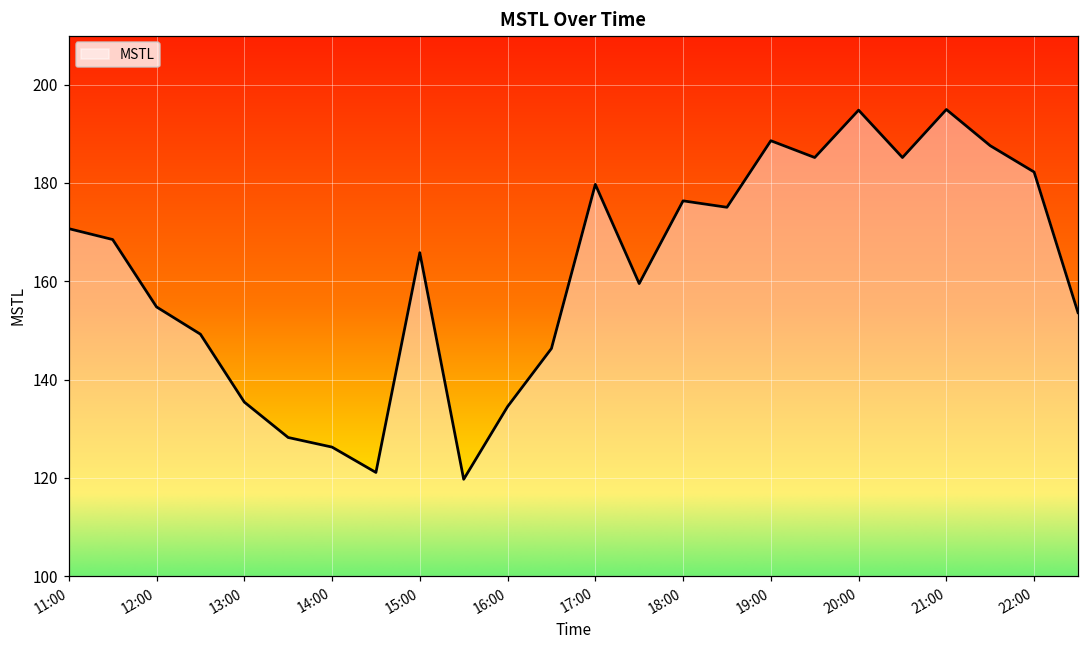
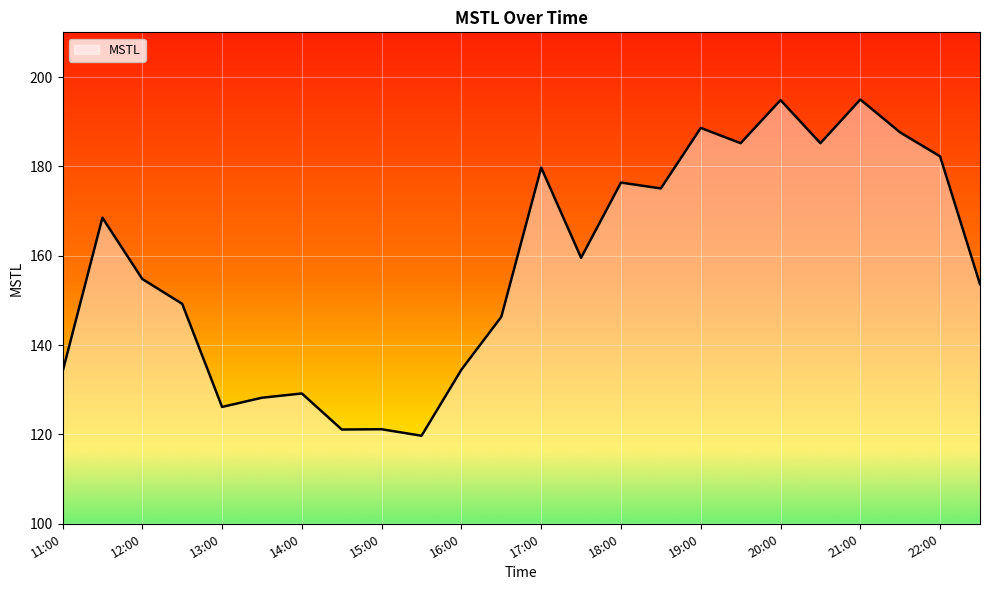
11:00: 171 -> 134
13:00: 135 -> 126
14:00: 126 -> 129
15:00: 166 -> 121
